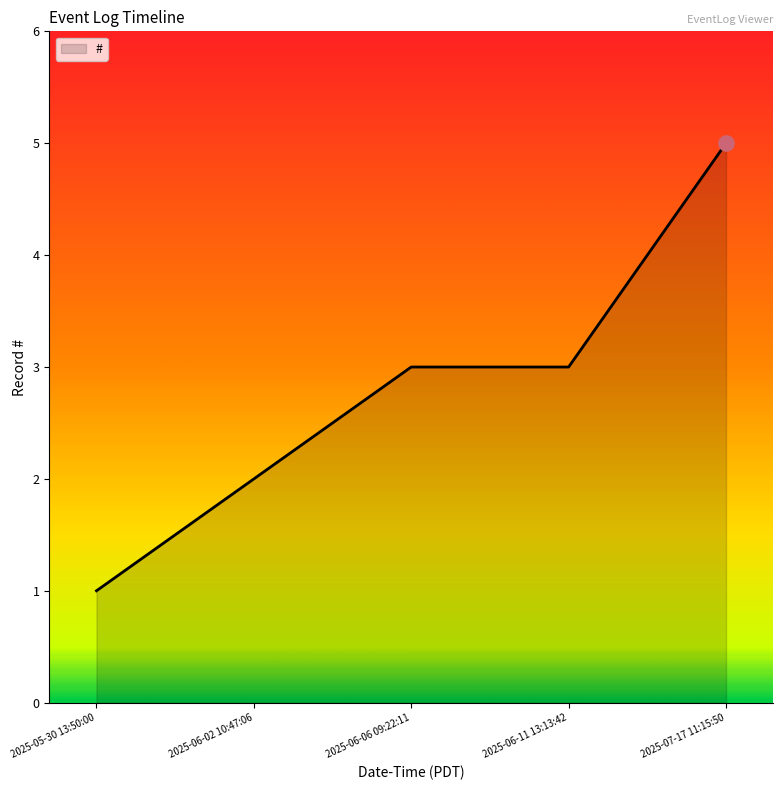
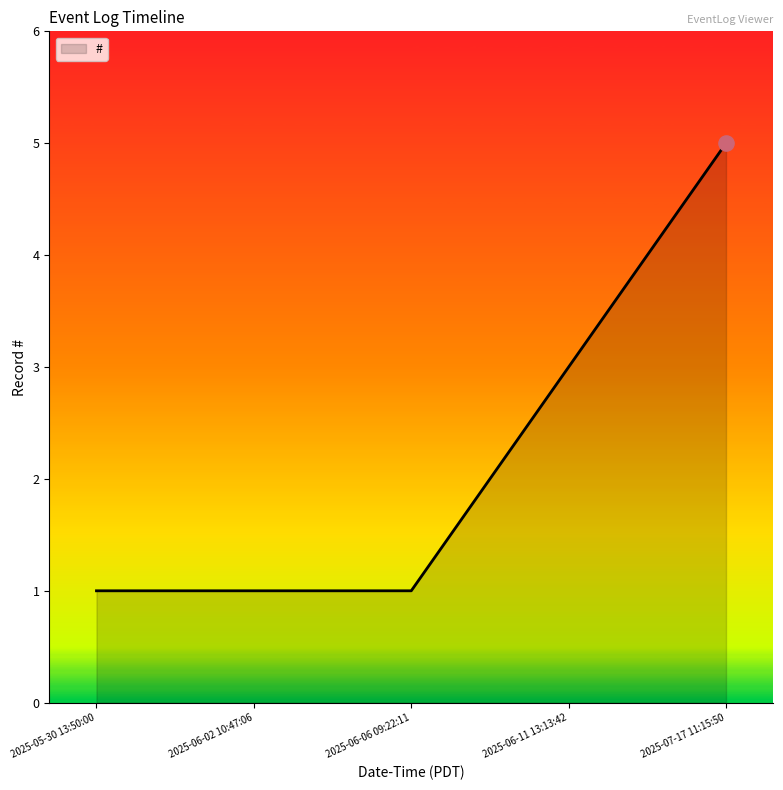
#, 2025-06-02 10:47:06: 2 -> 1
#, 2025-06-06 09:22:11: 3 -> 1
